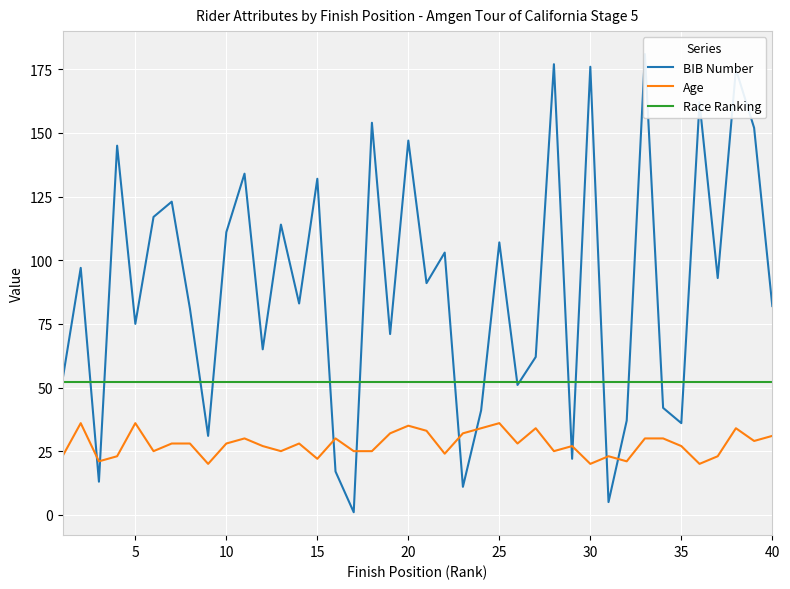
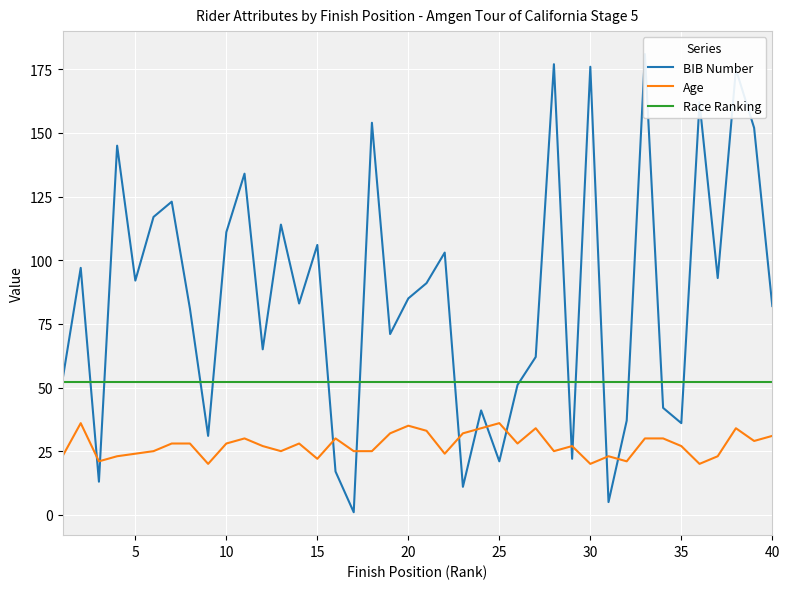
BIB Number, 5: 75 -> 92
Age, 5: 36 -> 24
BIB Number, 15: 132 -> 106
BIB Number, 20: 147 -> 85
BIB Number, 25: 107 -> 21
